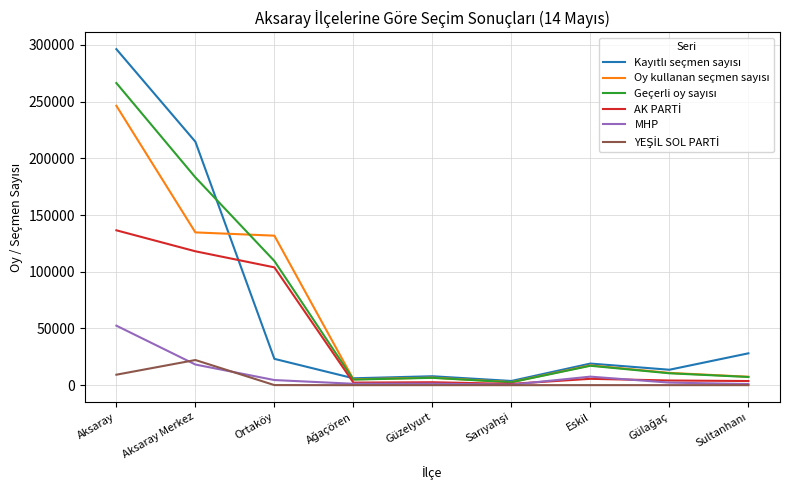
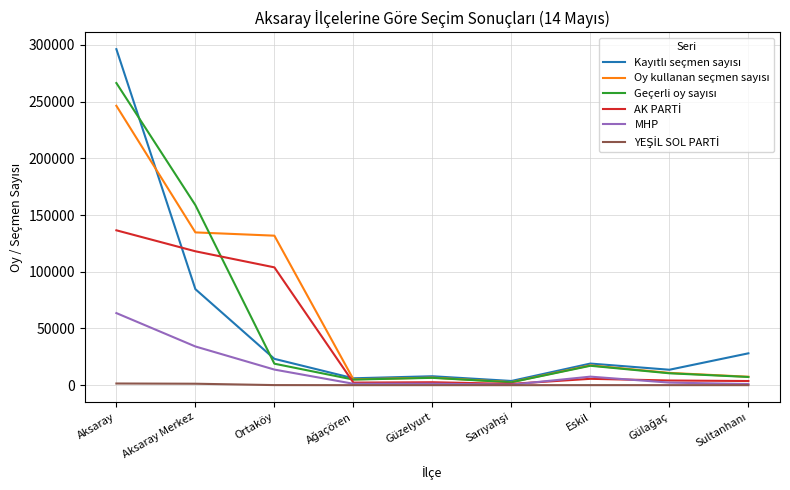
MHP, Aksaray: 52000 -> 64000
YEŞİL SOL PARTİ, Aksaray: 9000 -> 1000
Kayıtlı seçmen sayısı, Aksaray Merkez: 215000 -> 85000
Geçerli oy sayısı, Aksaray Merkez: 183000 -> 159000
MHP, Aksaray Merkez: 18000 -> 34000
YEŞİL SOL PARTİ, Aksaray Merkez: 22000 -> 1000
Geçerli oy sayısı, Ortaköy: 109000 -> 19000
MHP, Ortaköy: 5000 -> 14000
